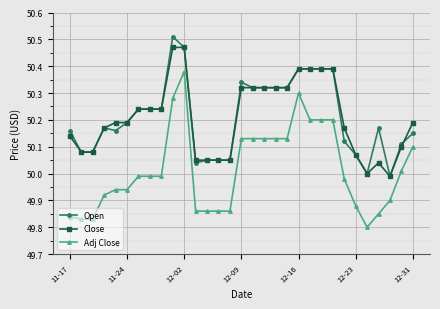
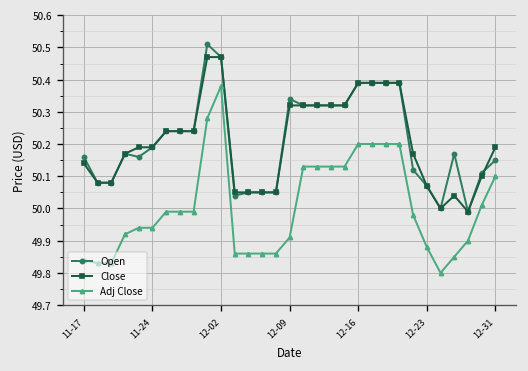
Adj Close, 12-09: 50.13 -> 49.91
Adj Close, 12-16: 50.3 -> 50.2
